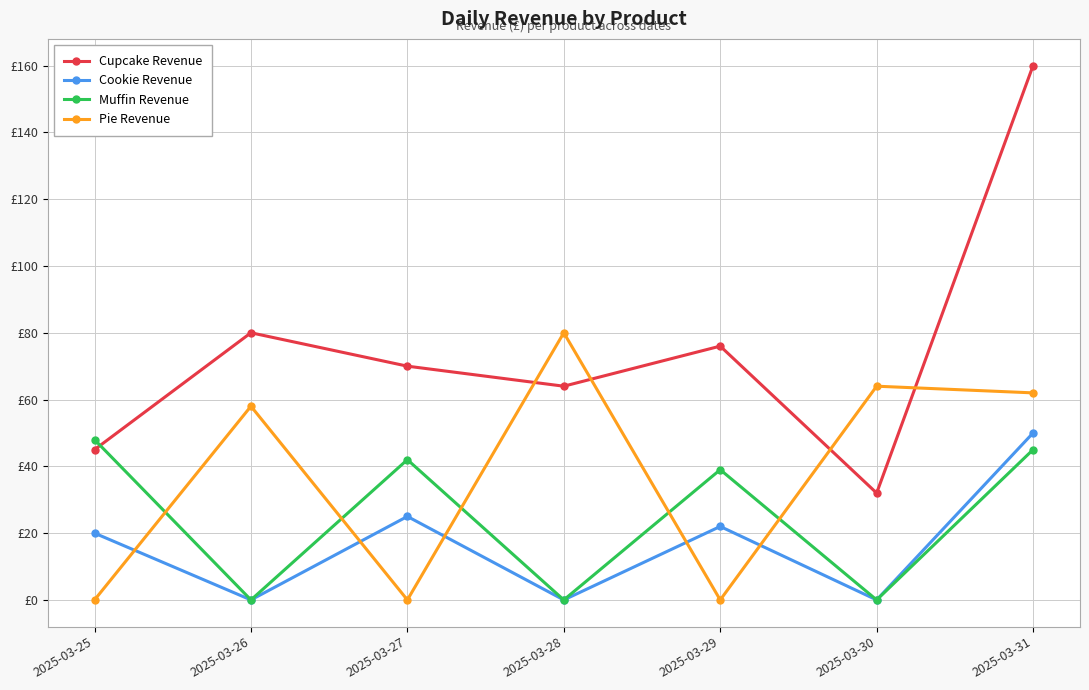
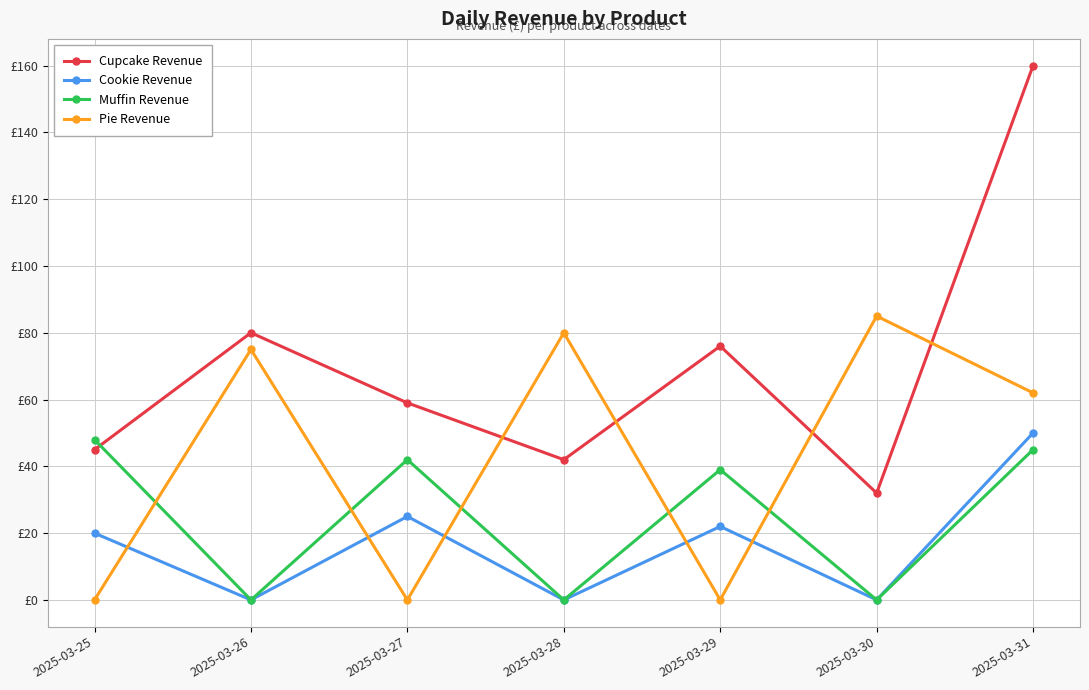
Pie Revenue, 2025-03-26: £58 -> £75
Cupcake Revenue, 2025-03-27: £70 -> £59
Cupcake Revenue, 2025-03-28: £64 -> £42
Pie Revenue, 2025-03-30: £64 -> £85
